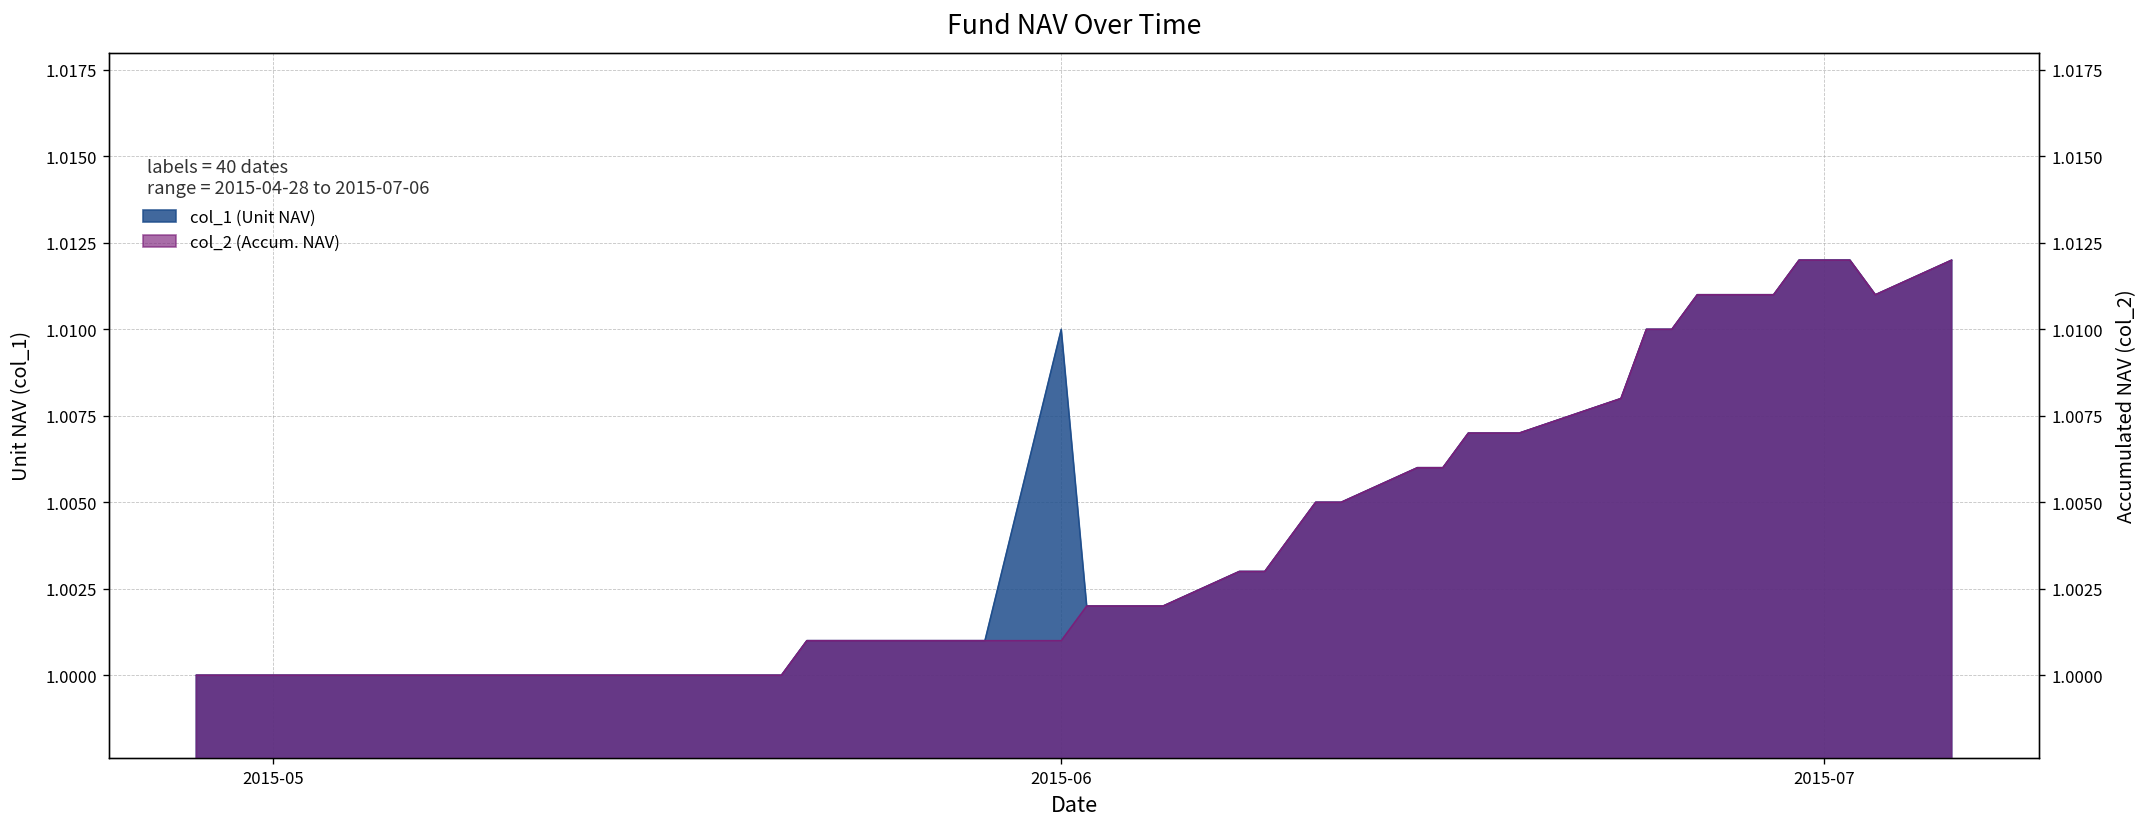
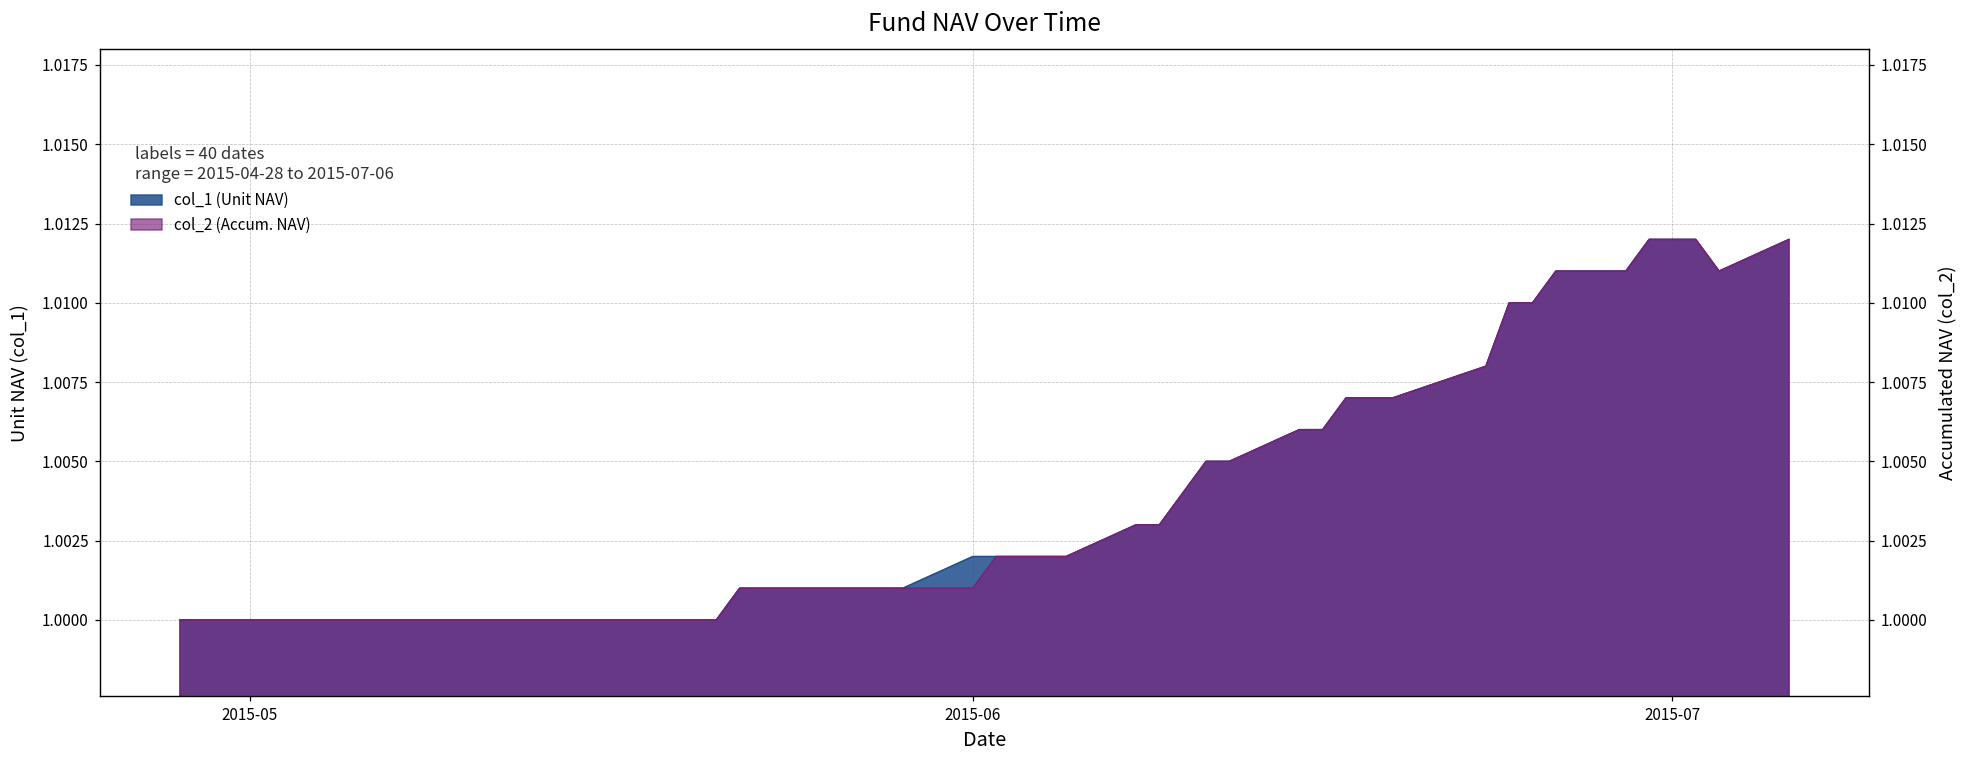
col_1 (Unit NAV), 2015-06: 1.010 -> 1.002
